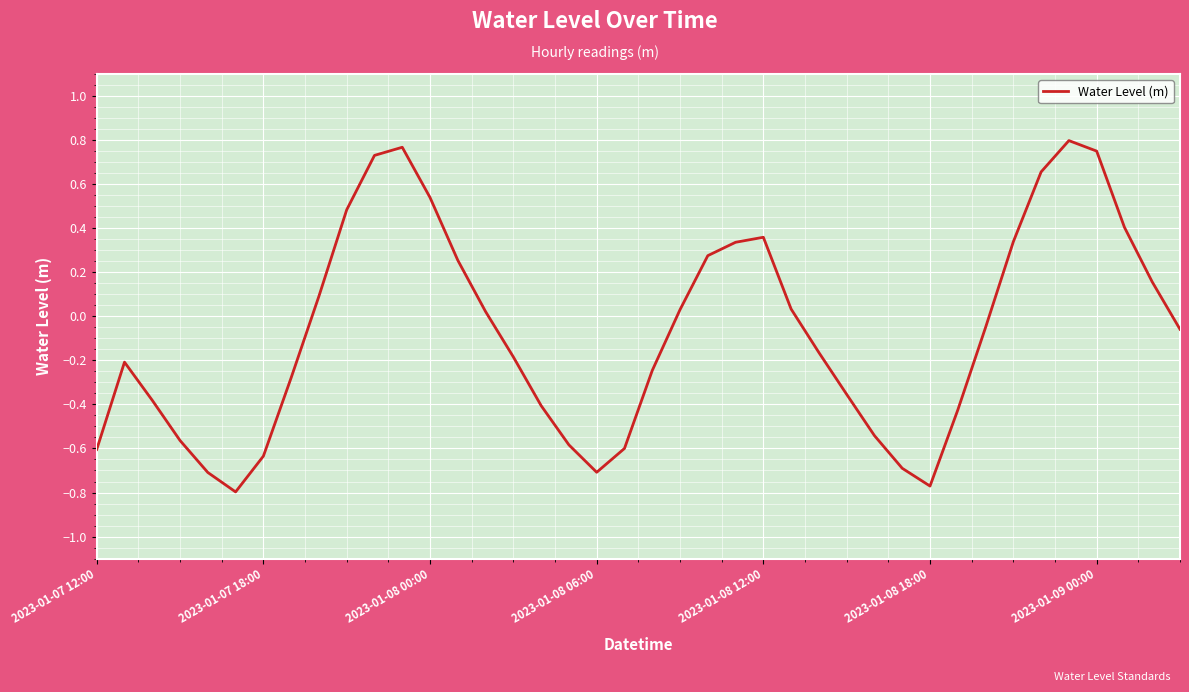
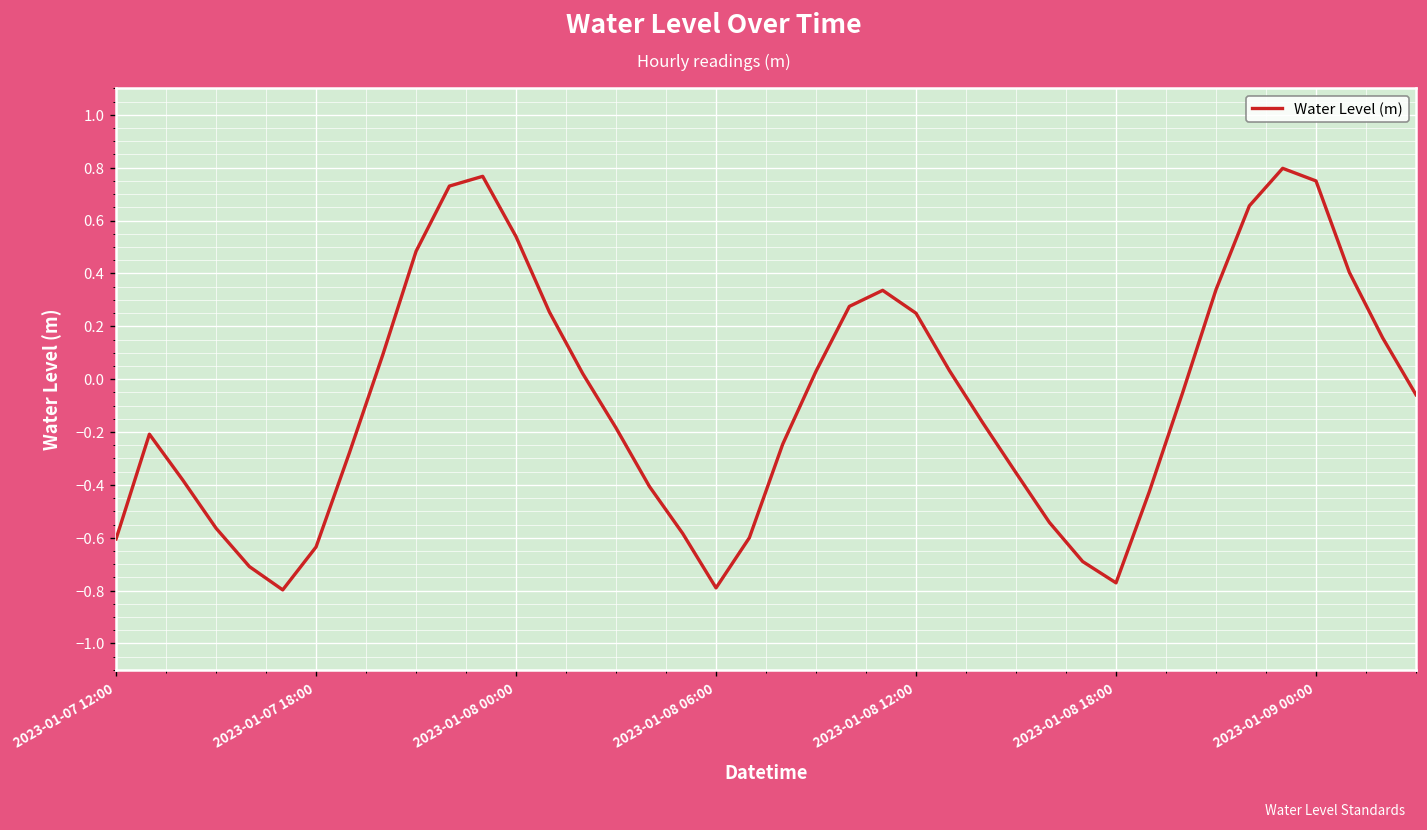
2023-01-08 06:00: -0.71 -> -0.79
2023-01-08 12:00: 0.36 -> 0.25
